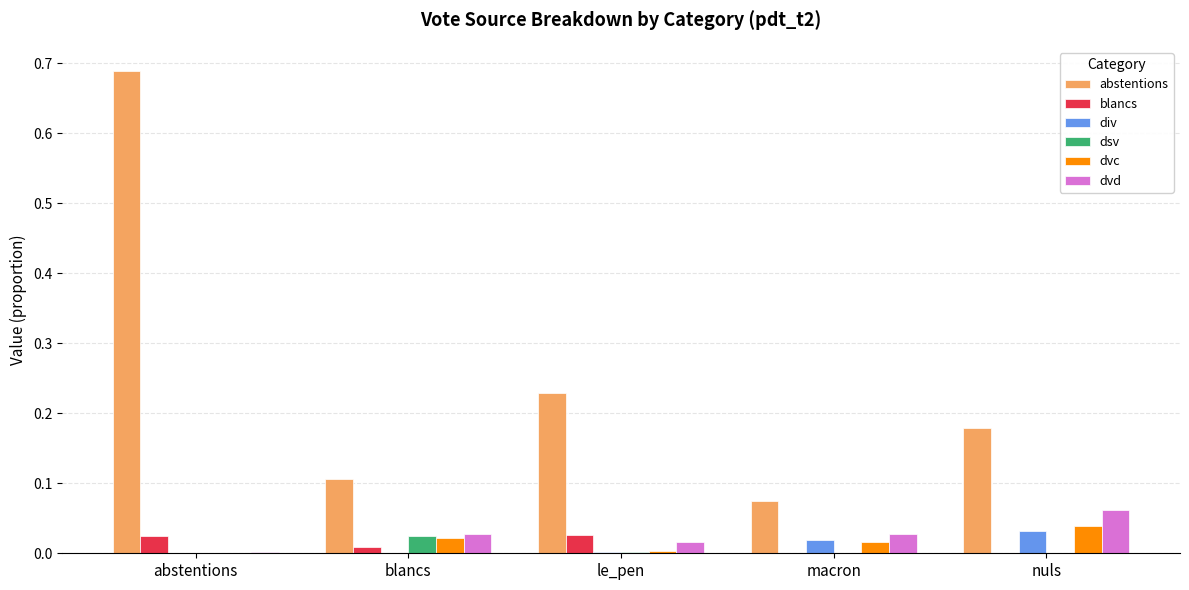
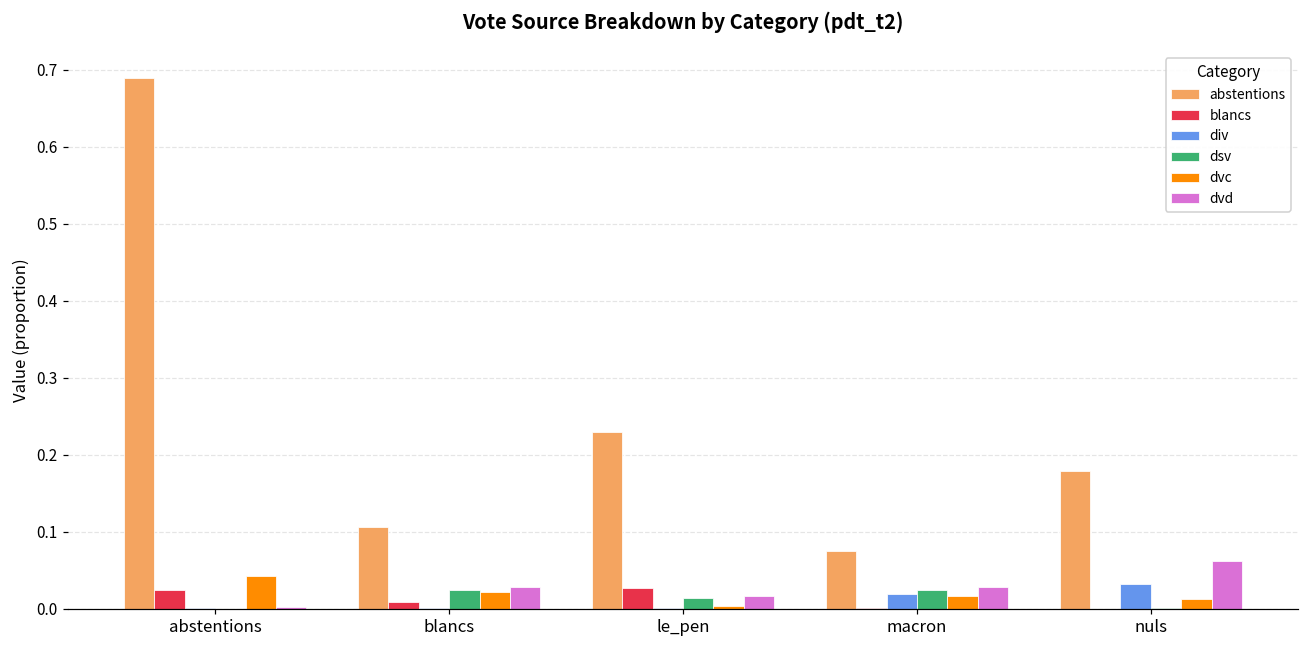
dvc, abstentions: 0.00 -> 0.04
dsv, le_pen: 0.00 -> 0.01
dsv, macron: 0.00 -> 0.02
dvc, nuls: 0.04 -> 0.01
